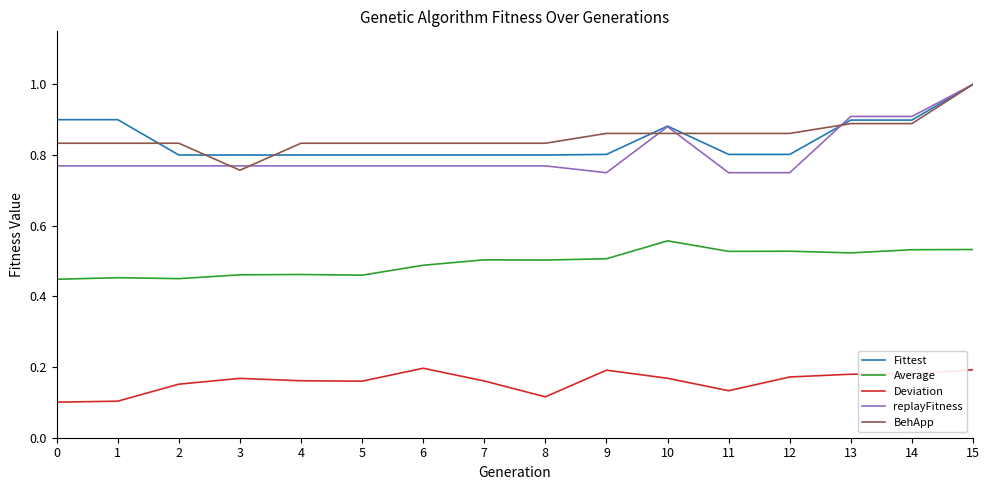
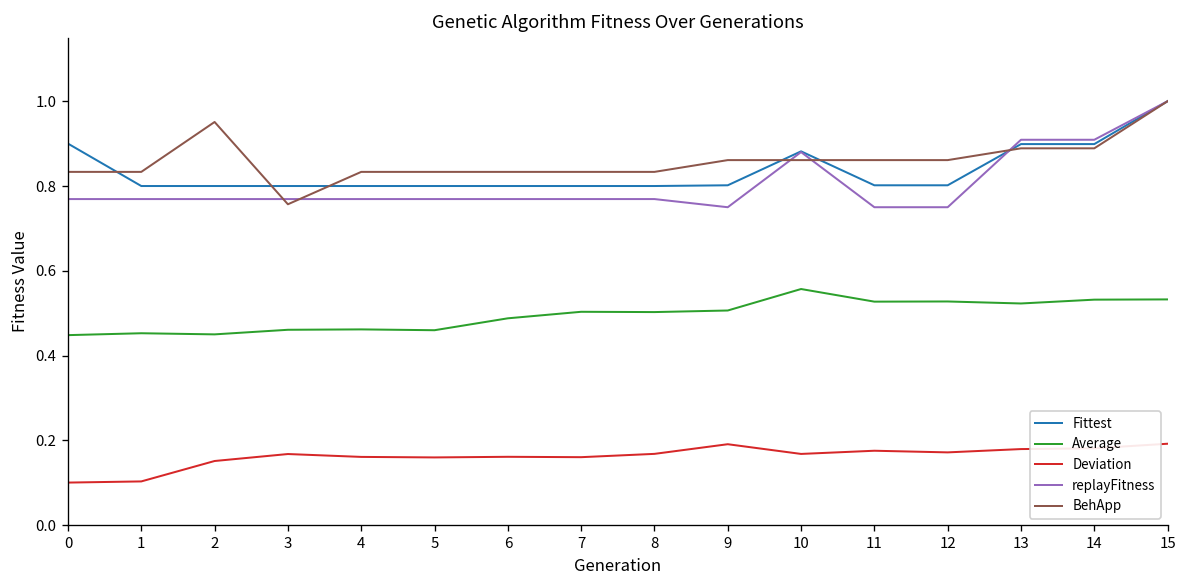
Fittest, 1: 0.9 -> 0.8
BehApp, 2: 0.83 -> 0.95
Deviation, 6: 0.20 -> 0.16
Deviation, 8: 0.12 -> 0.17
Deviation, 11: 0.13 -> 0.18
